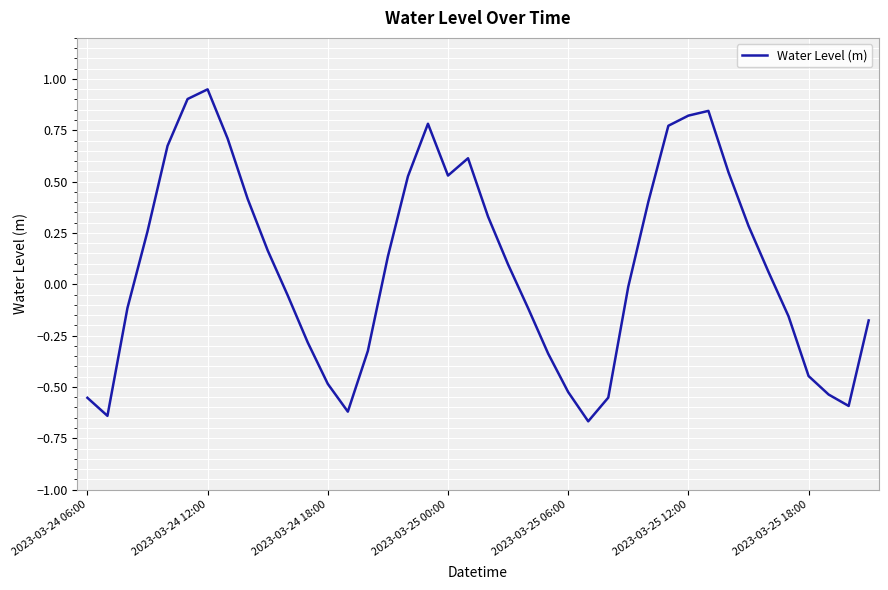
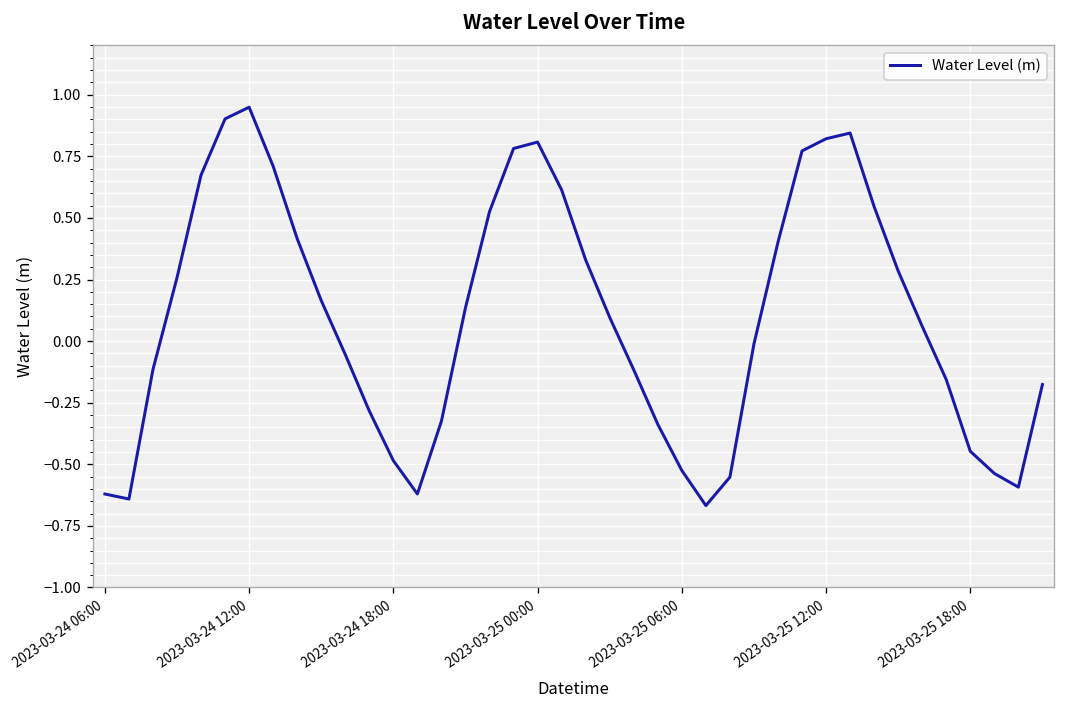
2023-03-24 06:00: -0.55 -> -0.62
2023-03-25 00:00: 0.53 -> 0.81
